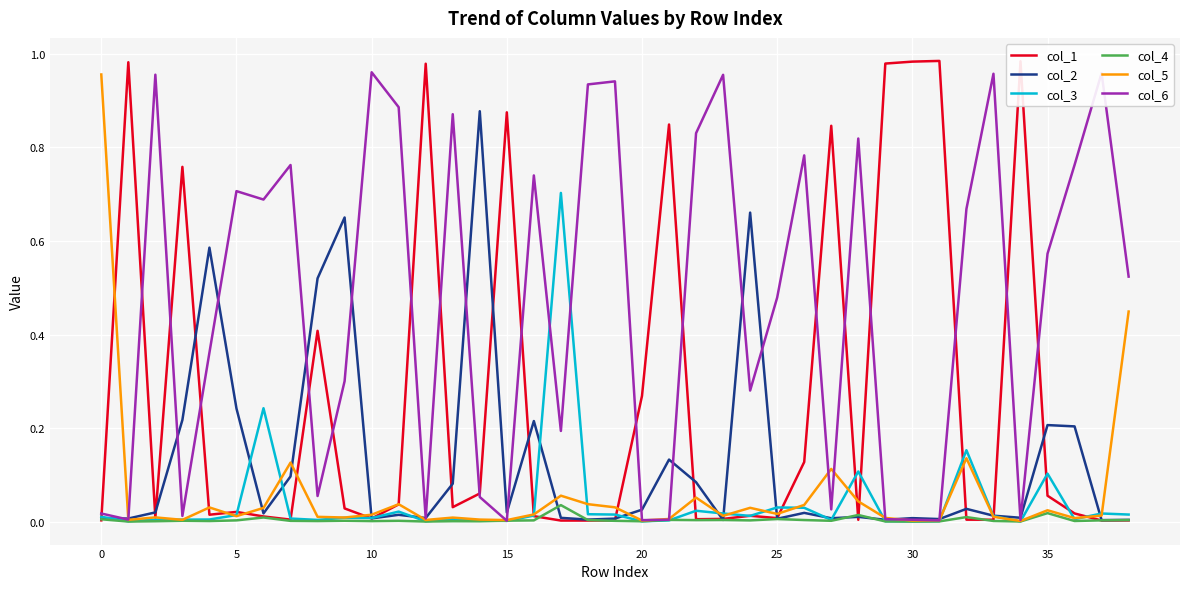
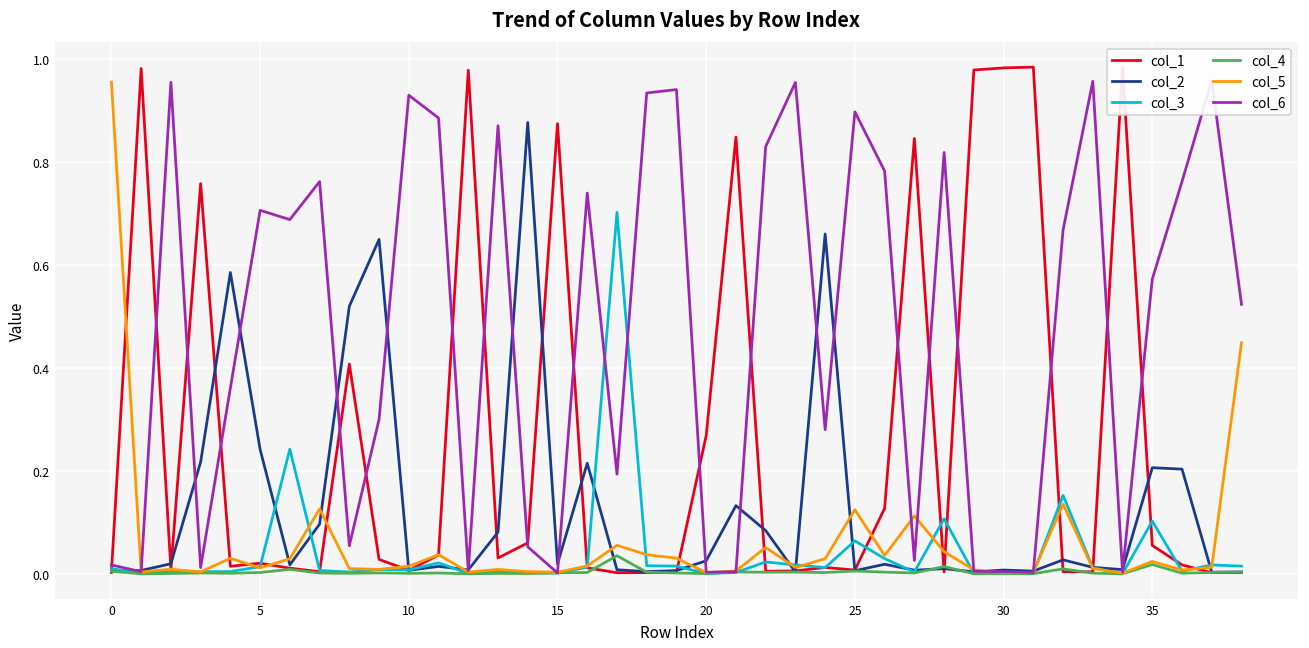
col_6, 10: 0.96 -> 0.93
col_3, 25: 0.03 -> 0.06
col_5, 25: 0.02 -> 0.13
col_6, 25: 0.48 -> 0.90
